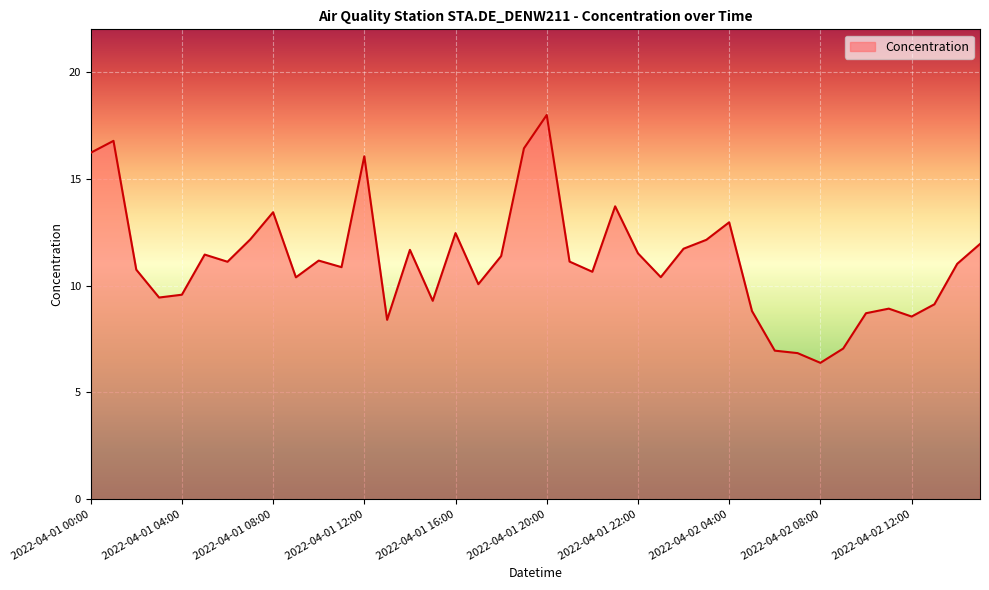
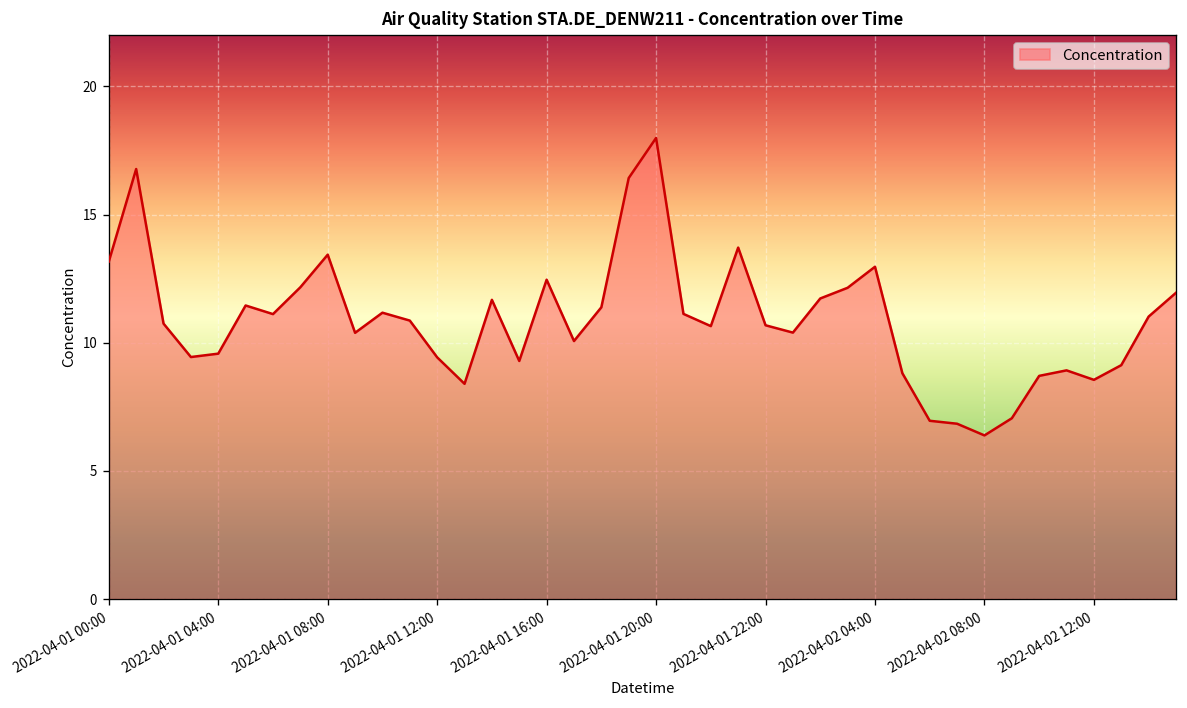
2022-04-01 00:00: 16.2 -> 13.2
2022-04-01 12:00: 16.1 -> 9.4
2022-04-01 22:00: 11.5 -> 10.7
